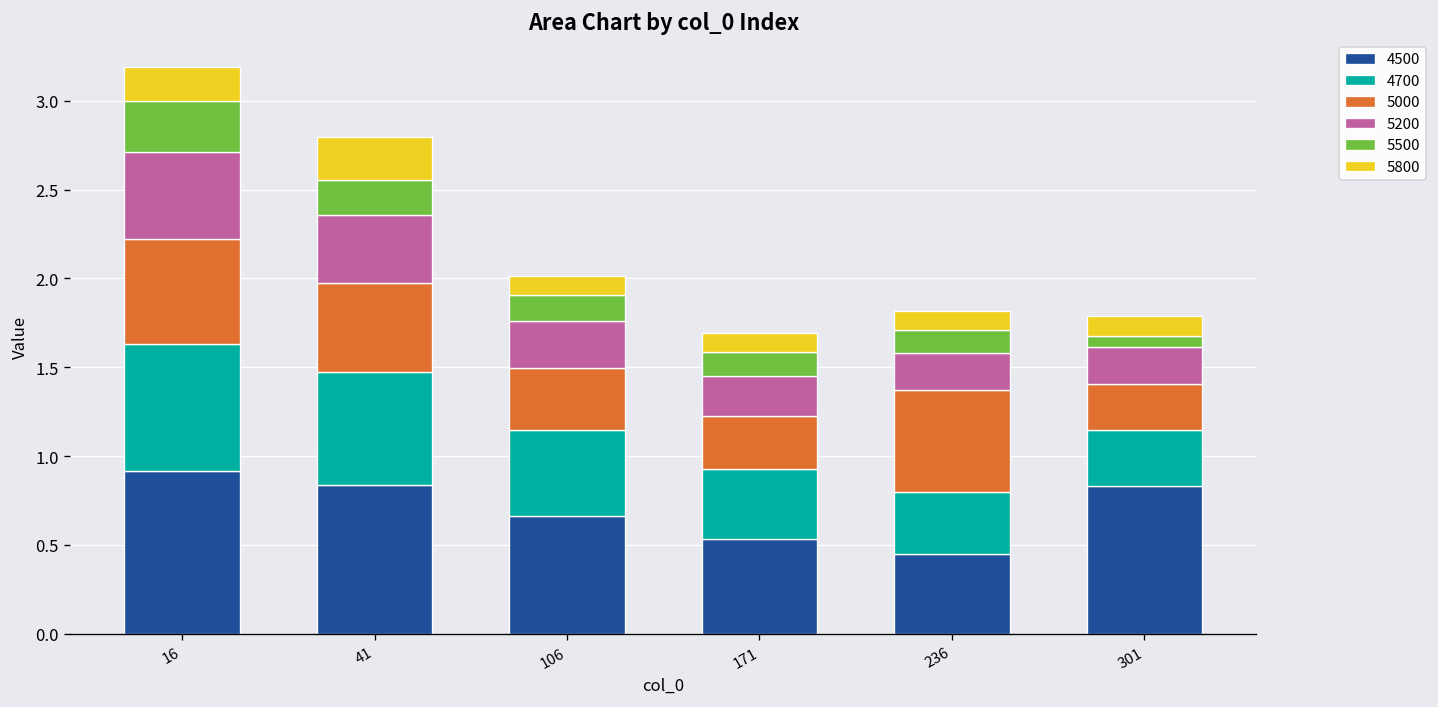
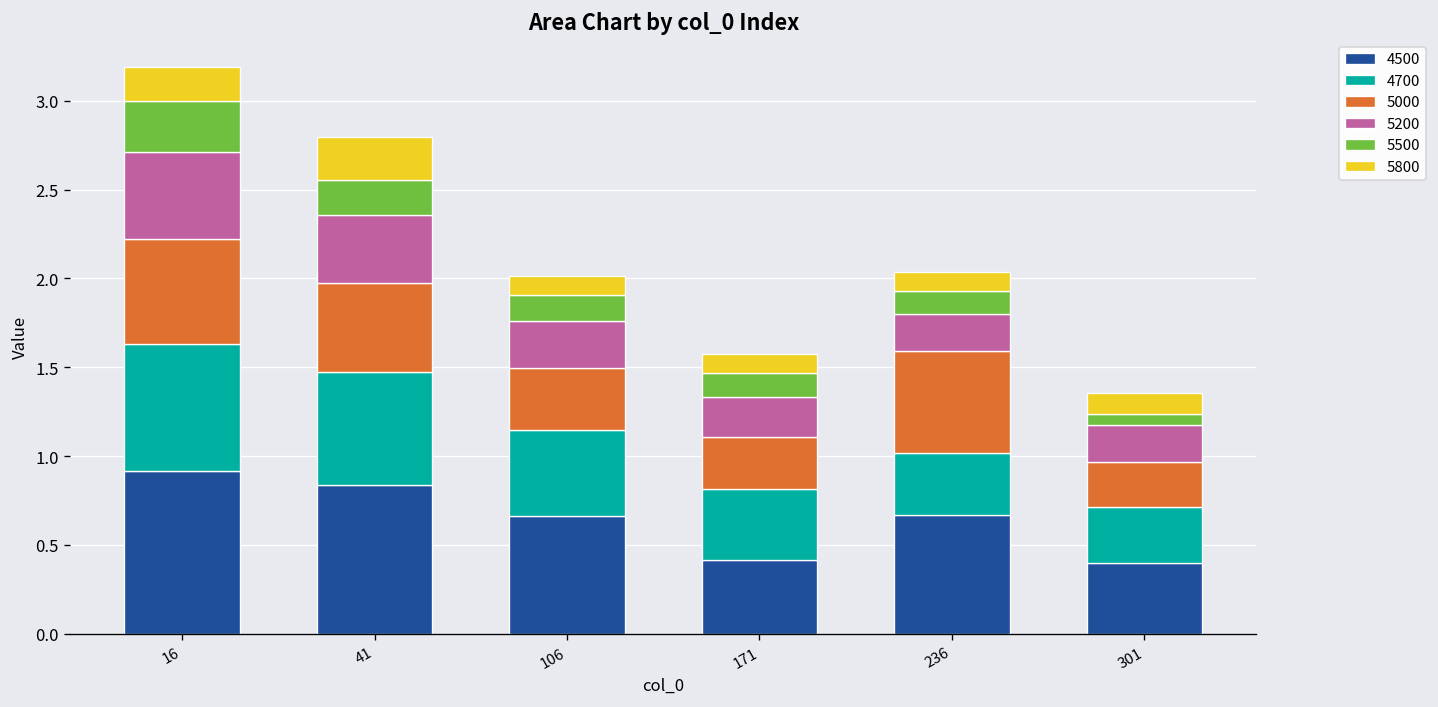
4500, 171: 0.53 -> 0.42
4500, 236: 0.45 -> 0.67
4500, 301: 0.83 -> 0.40
